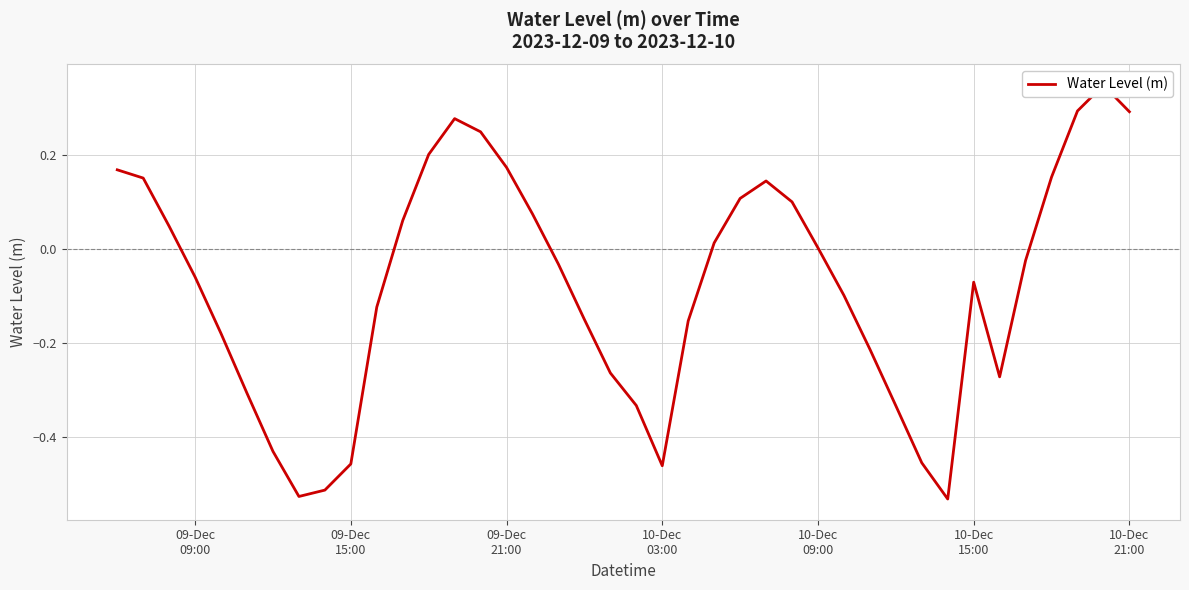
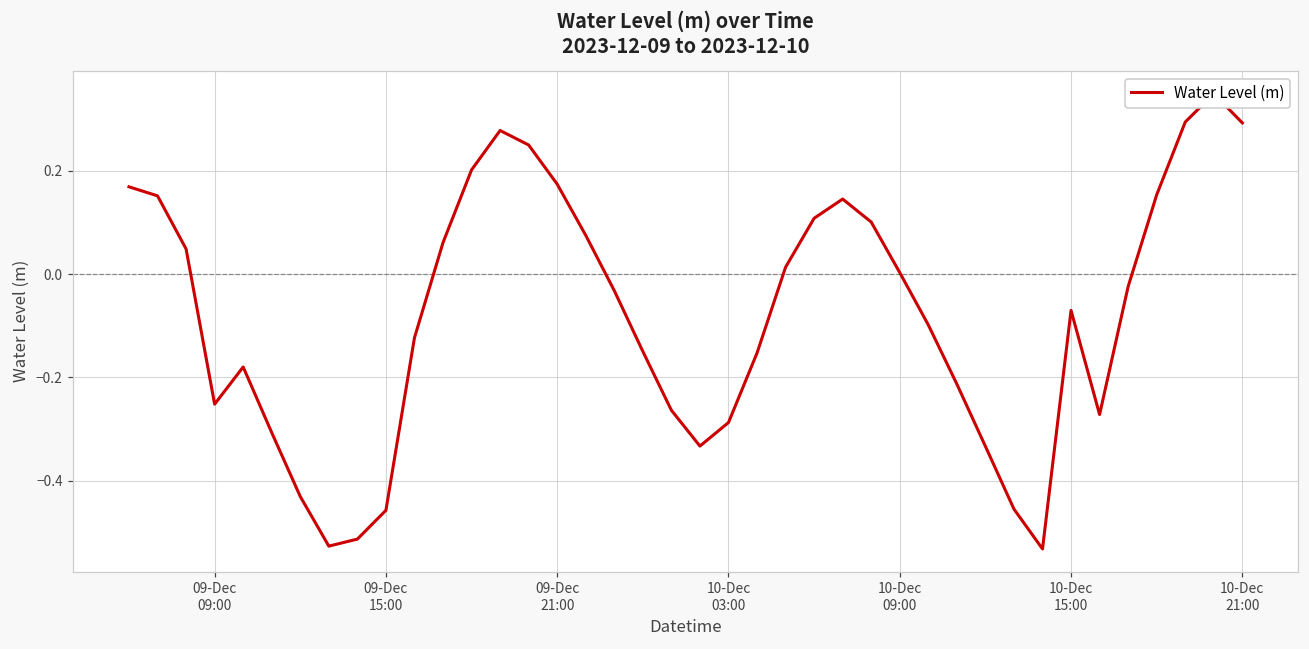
09-Dec 09:00: -0.06 -> -0.25
10-Dec 03:00: -0.46 -> -0.29
